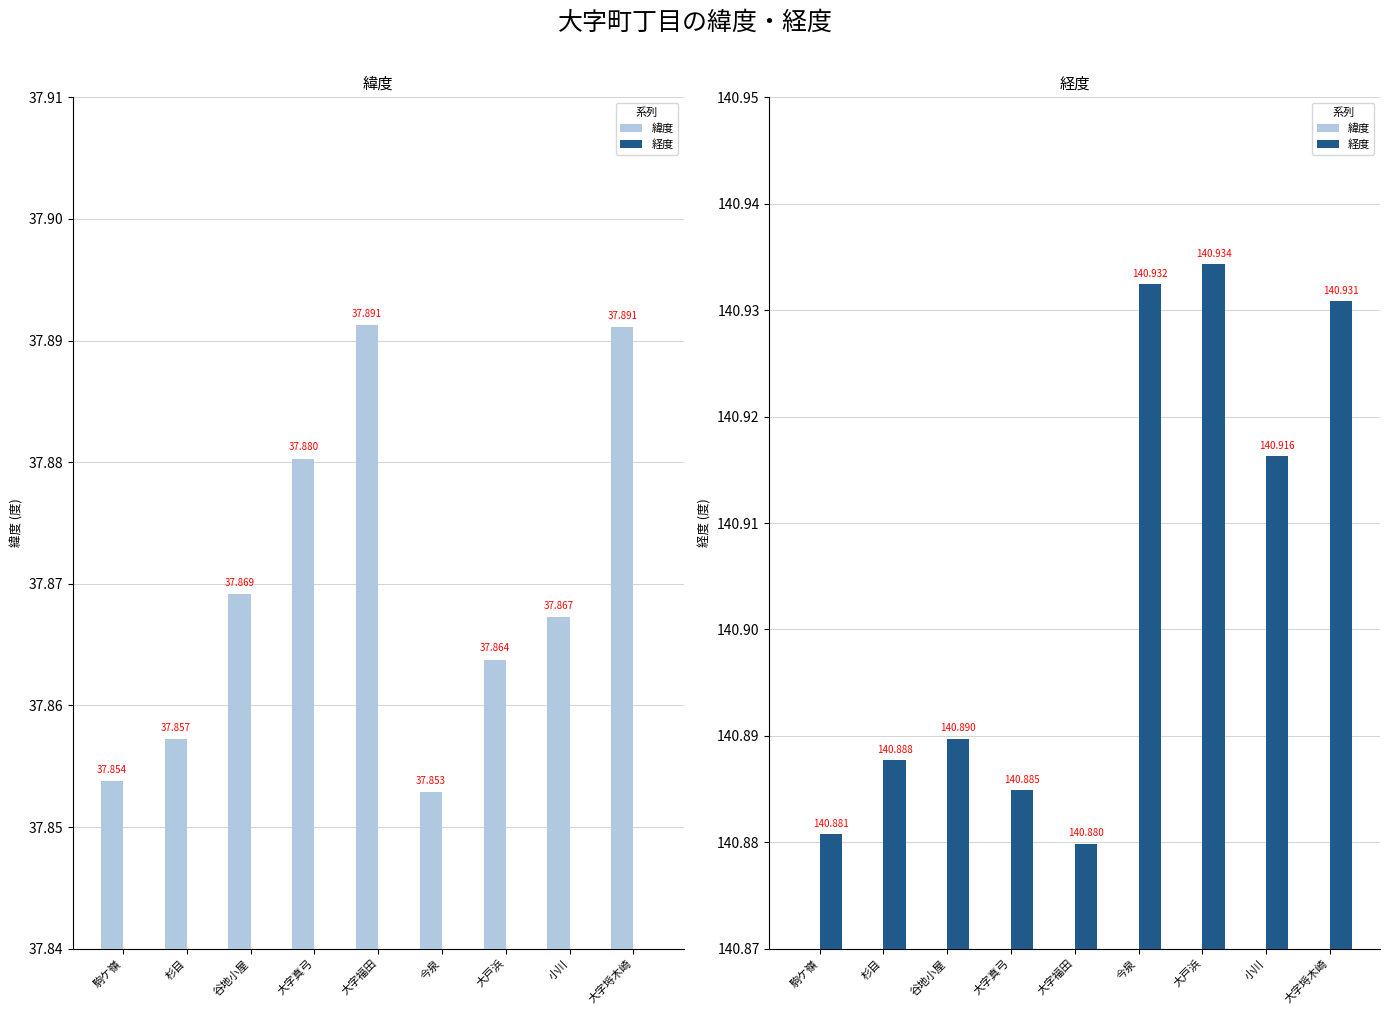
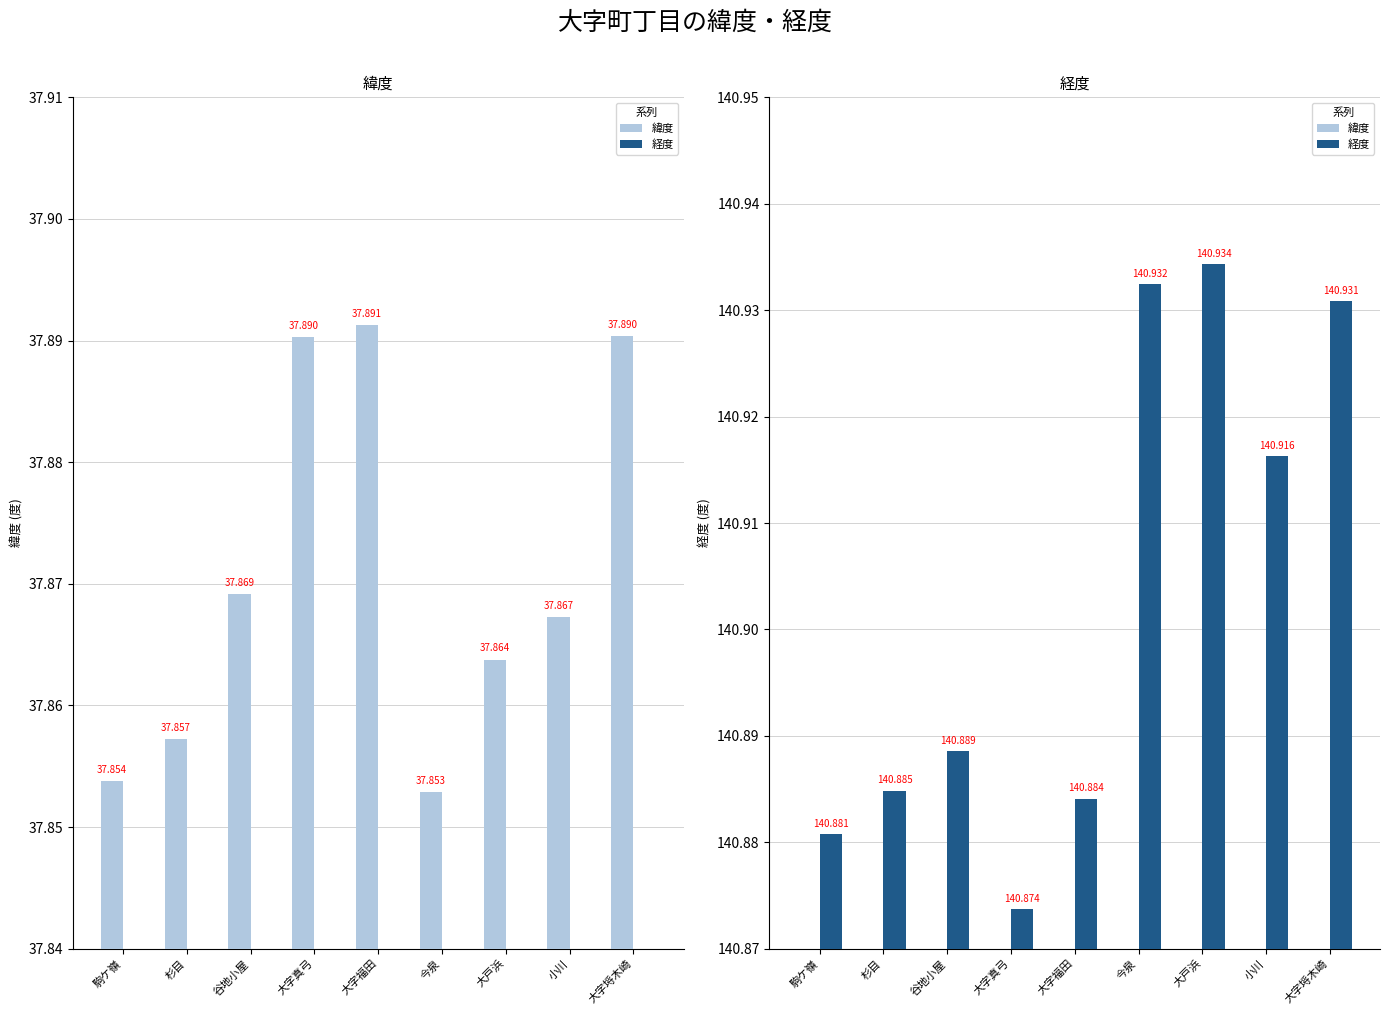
緯度, 緯度, 大字真弓: 37.880 -> 37.890
緯度, 緯度, 大字埓木崎: 37.891 -> 37.890
経度, 経度, 杉目: 140.888 -> 140.885
経度, 経度, 谷地小屋: 140.890 -> 140.889
経度, 経度, 大字真弓: 140.885 -> 140.874
経度, 経度, 大字福田: 140.880 -> 140.884
